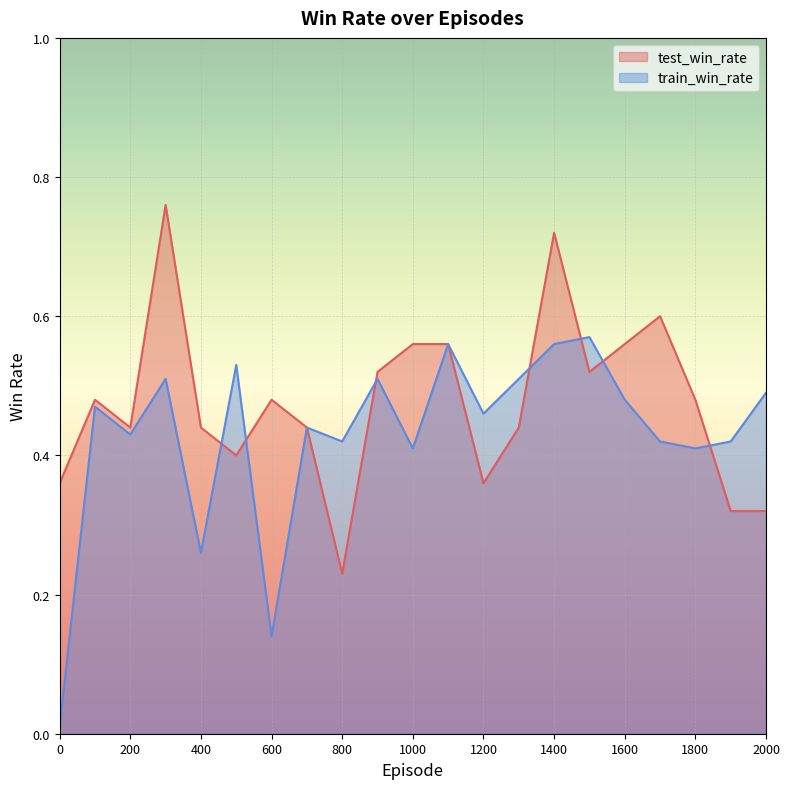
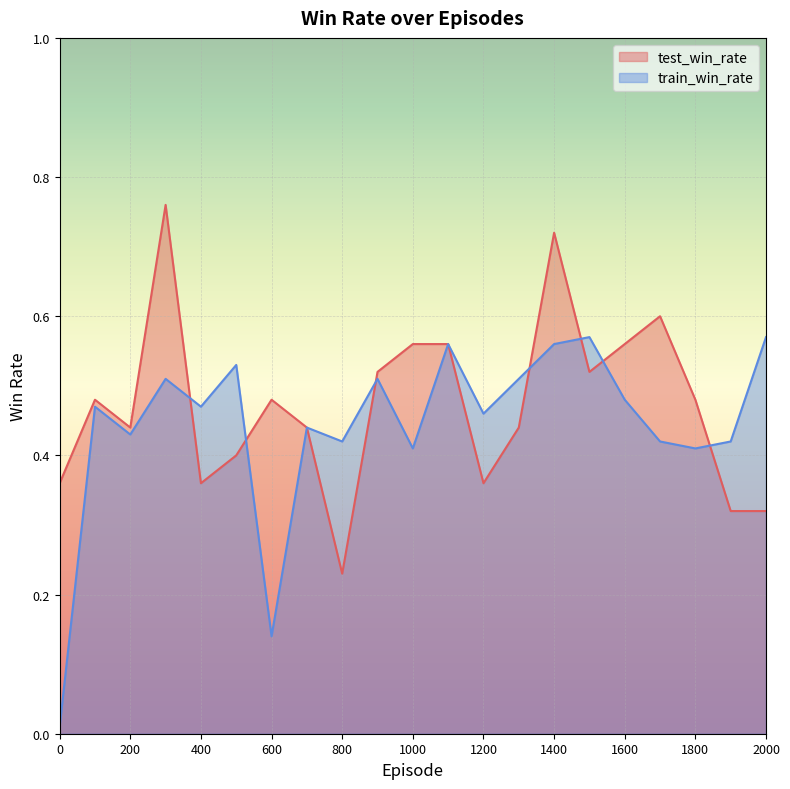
test_win_rate, 400: 0.44 -> 0.36
train_win_rate, 400: 0.26 -> 0.47
train_win_rate, 2000: 0.49 -> 0.57
